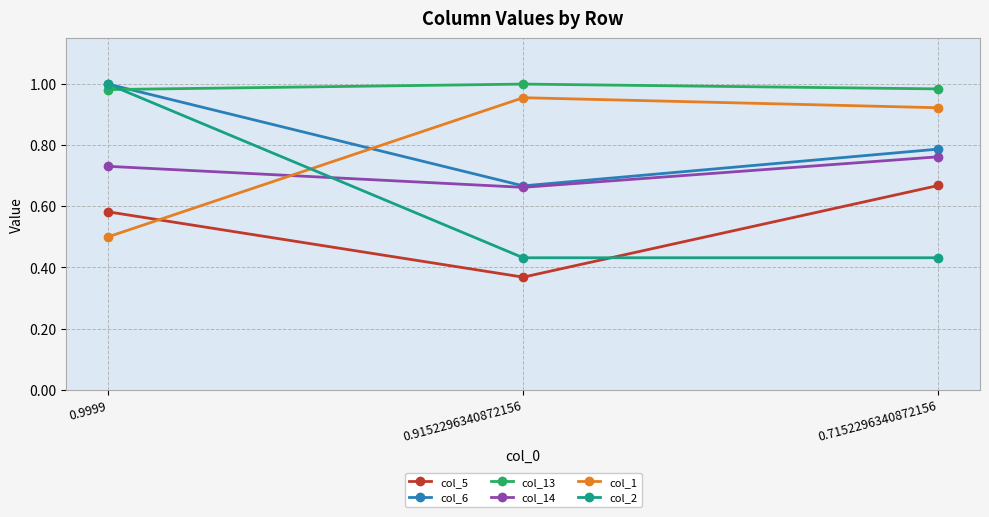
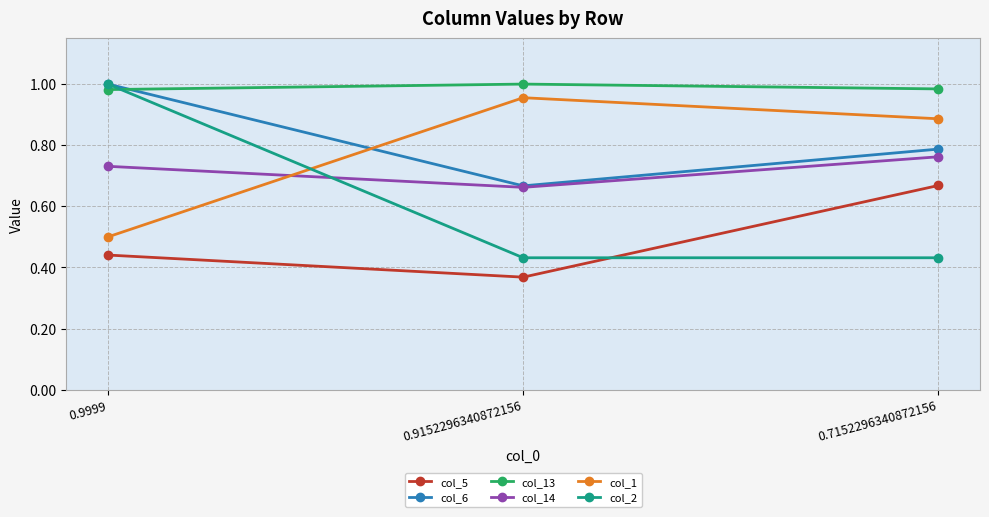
col_5, 0.9999: 0.58 -> 0.44
col_1, 0.7152296340872156: 0.92 -> 0.89
